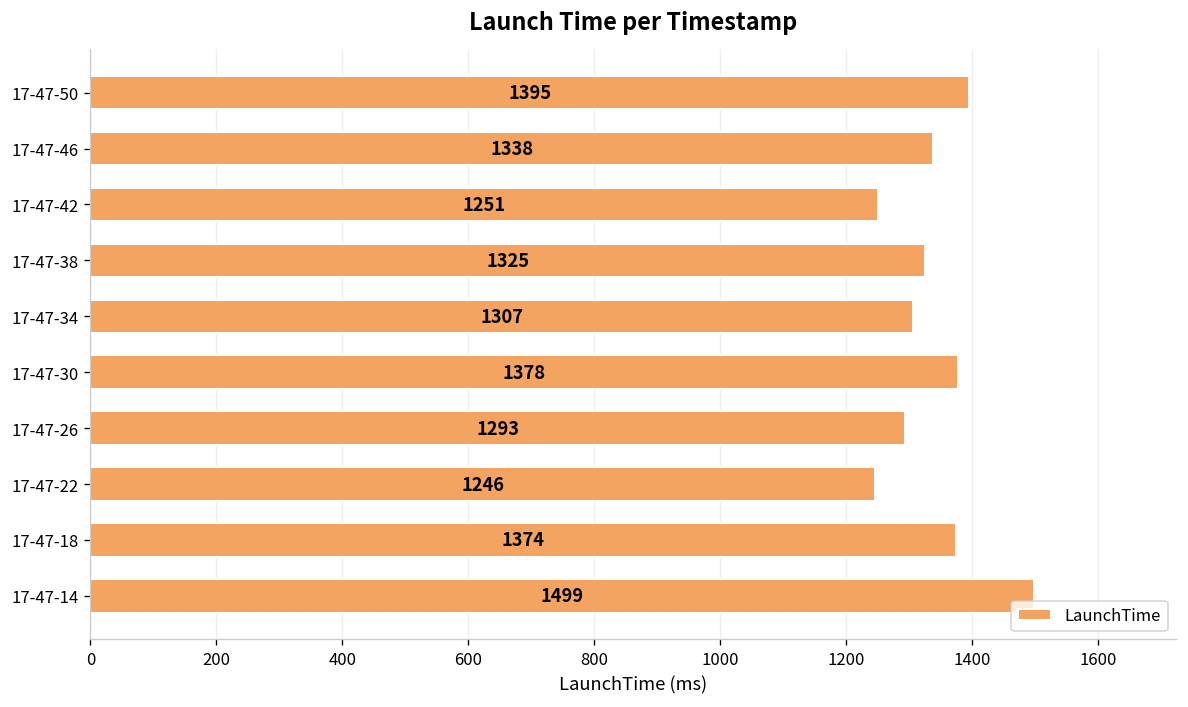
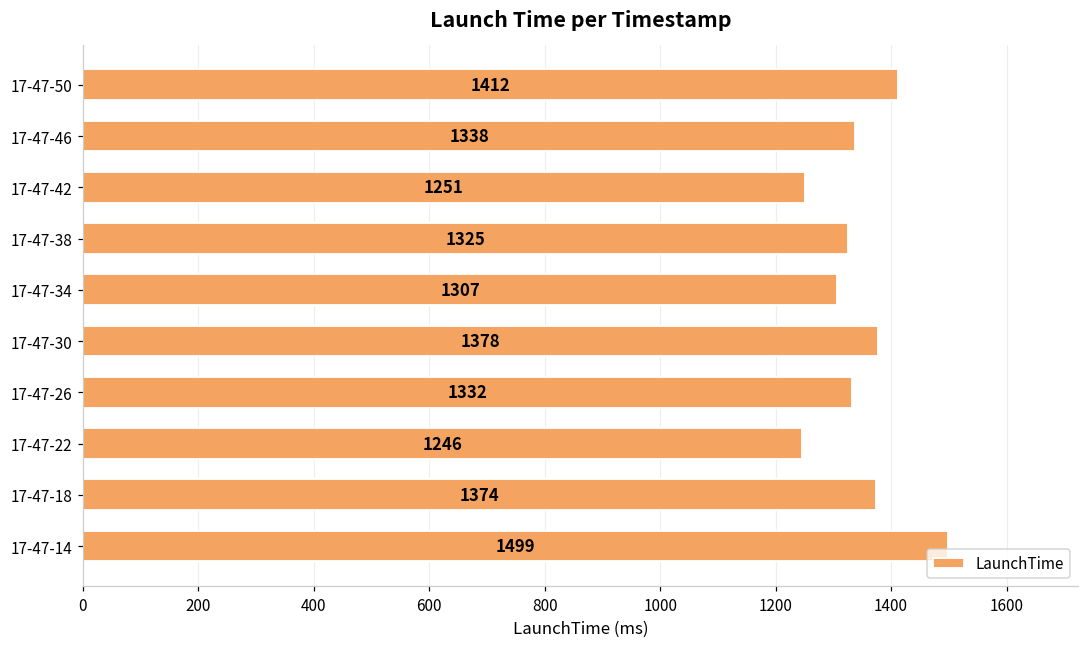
17-47-50: 1395 -> 1412
17-47-26: 1293 -> 1332
